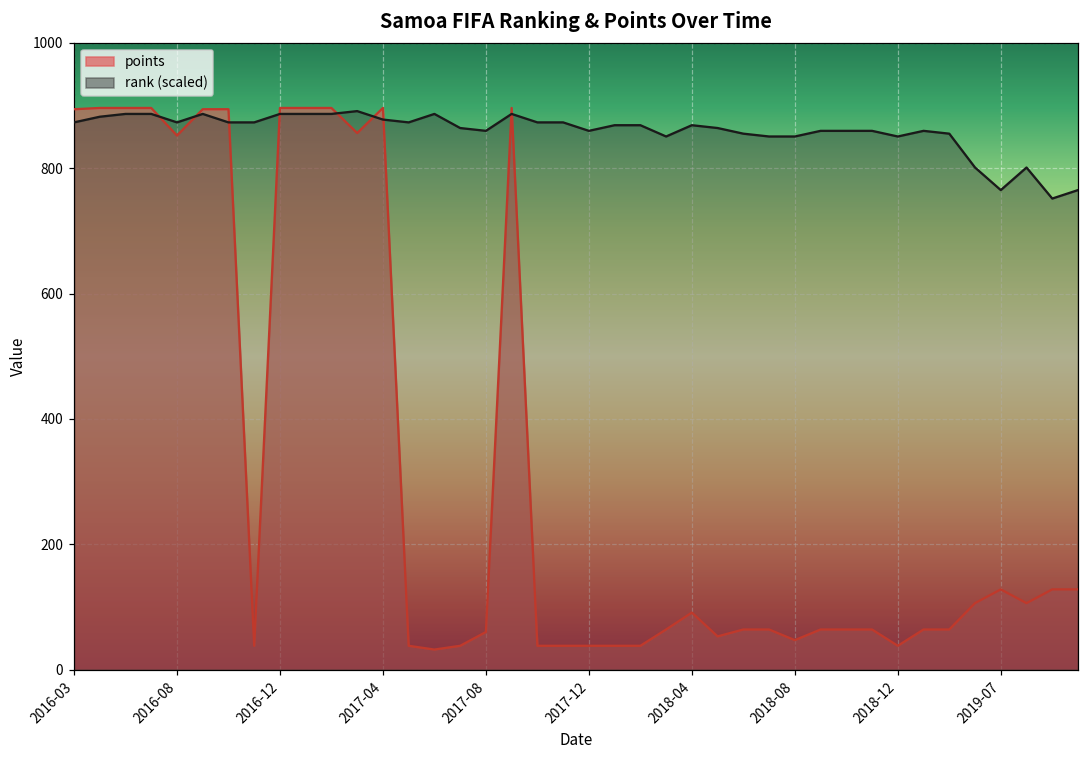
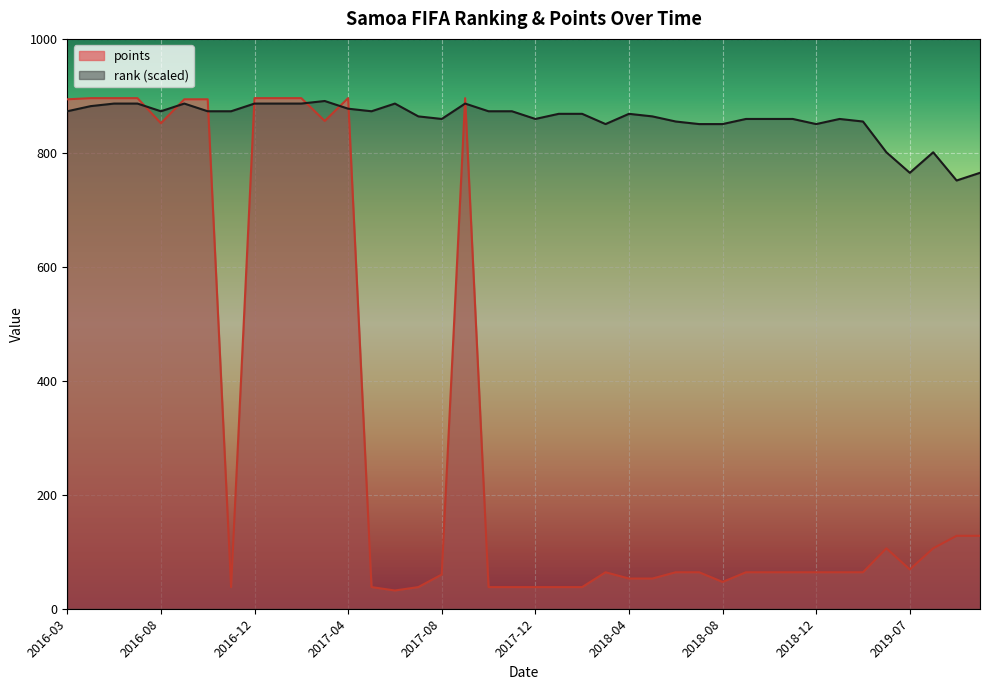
points, 2018-04: 90 -> 50
points, 2018-12: 40 -> 60
points, 2019-07: 130 -> 70
